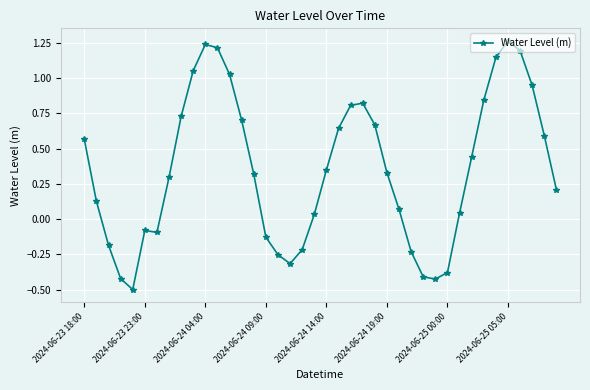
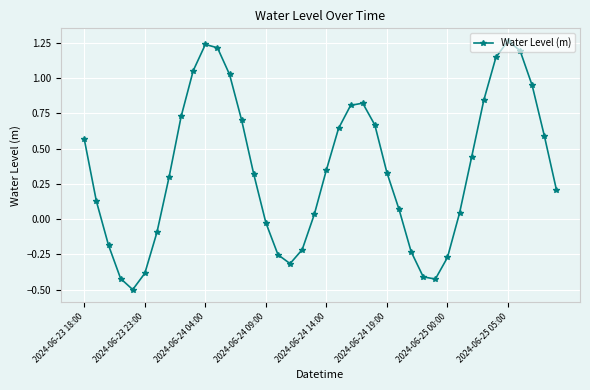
2024-06-23 23:00: -0.08 -> -0.38
2024-06-24 09:00: -0.13 -> -0.03
2024-06-25 00:00: -0.38 -> -0.27
